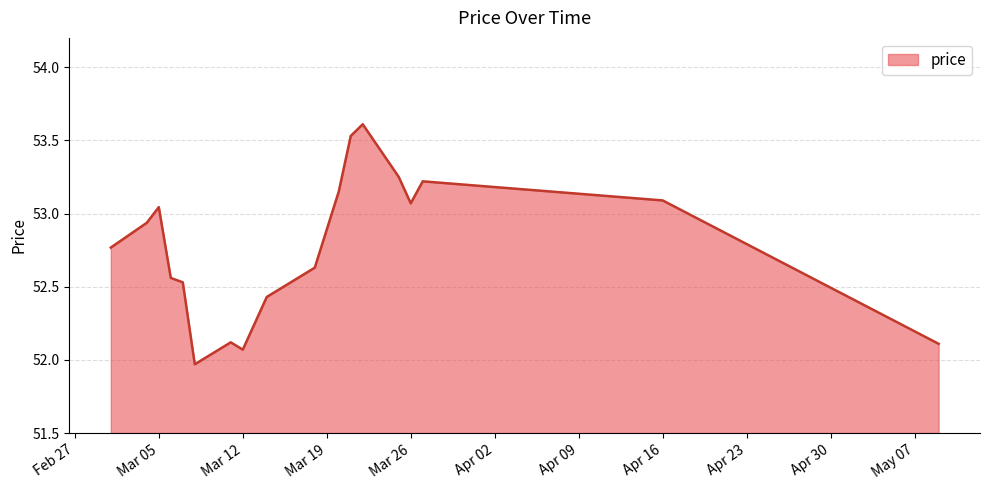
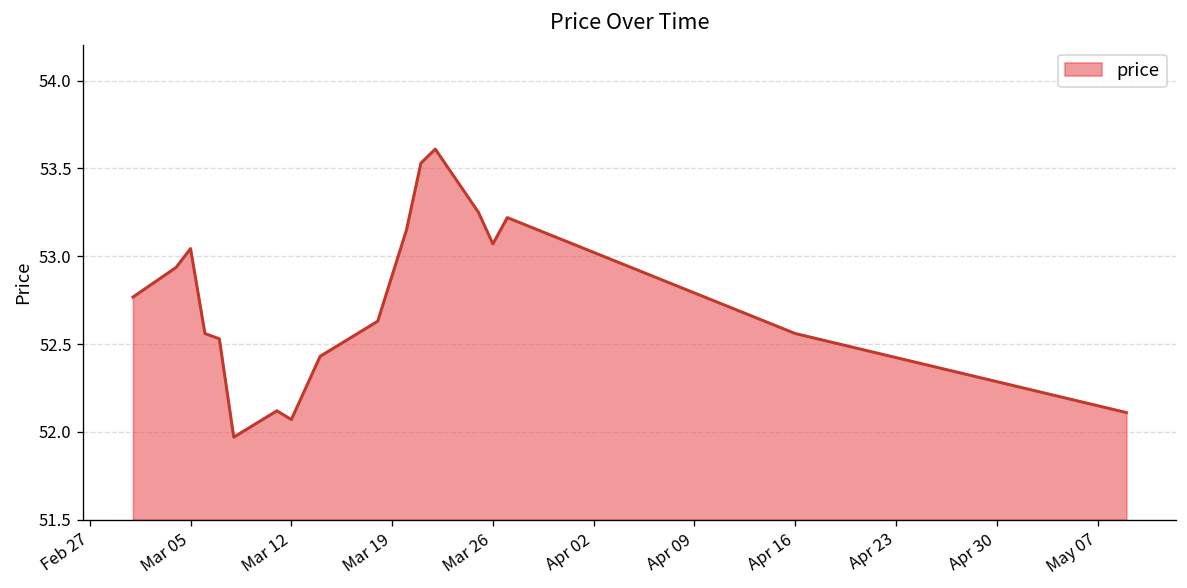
Apr 16: 53.09 -> 52.56
